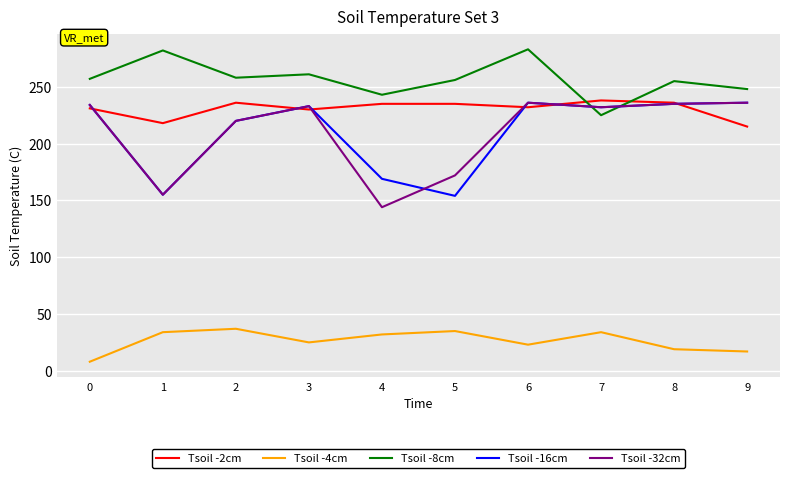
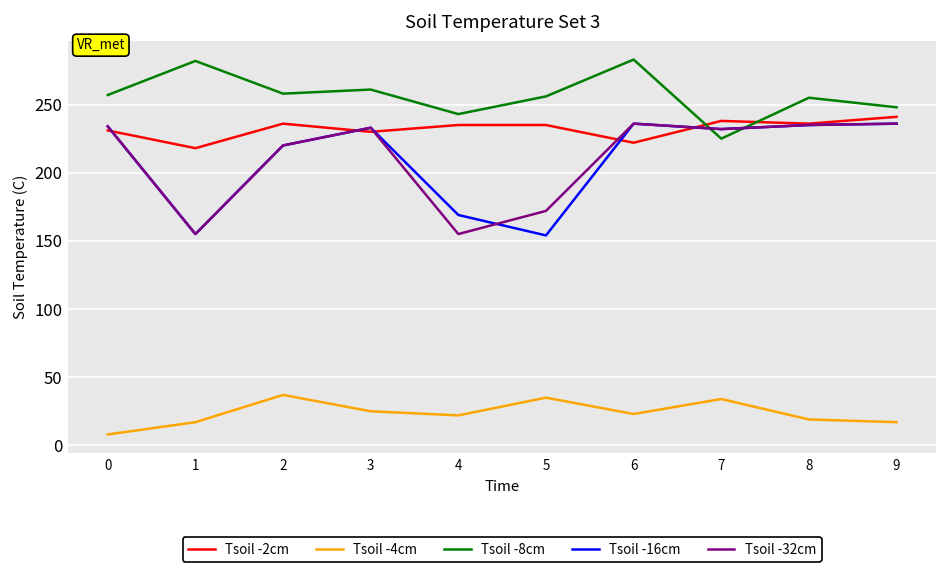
Tsoil -4cm, 1: 34 -> 17
Tsoil -4cm, 4: 32 -> 22
Tsoil -32cm, 4: 144 -> 155
Tsoil -2cm, 6: 232 -> 222
Tsoil -2cm, 9: 215 -> 241
